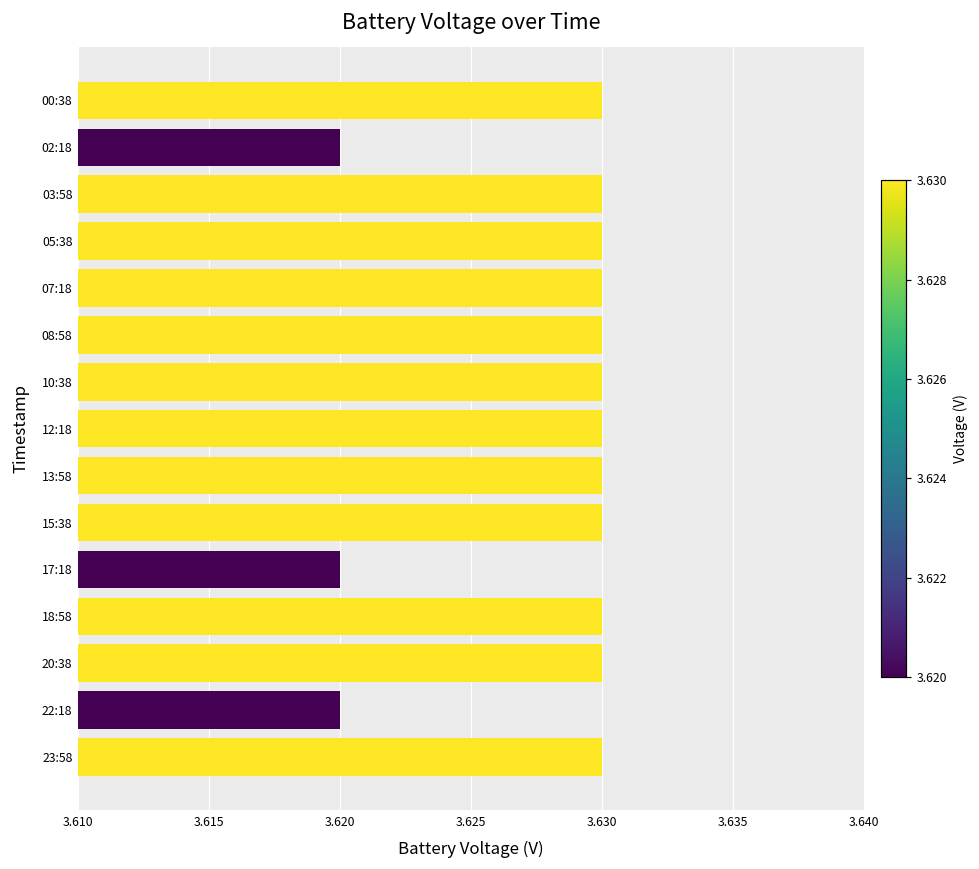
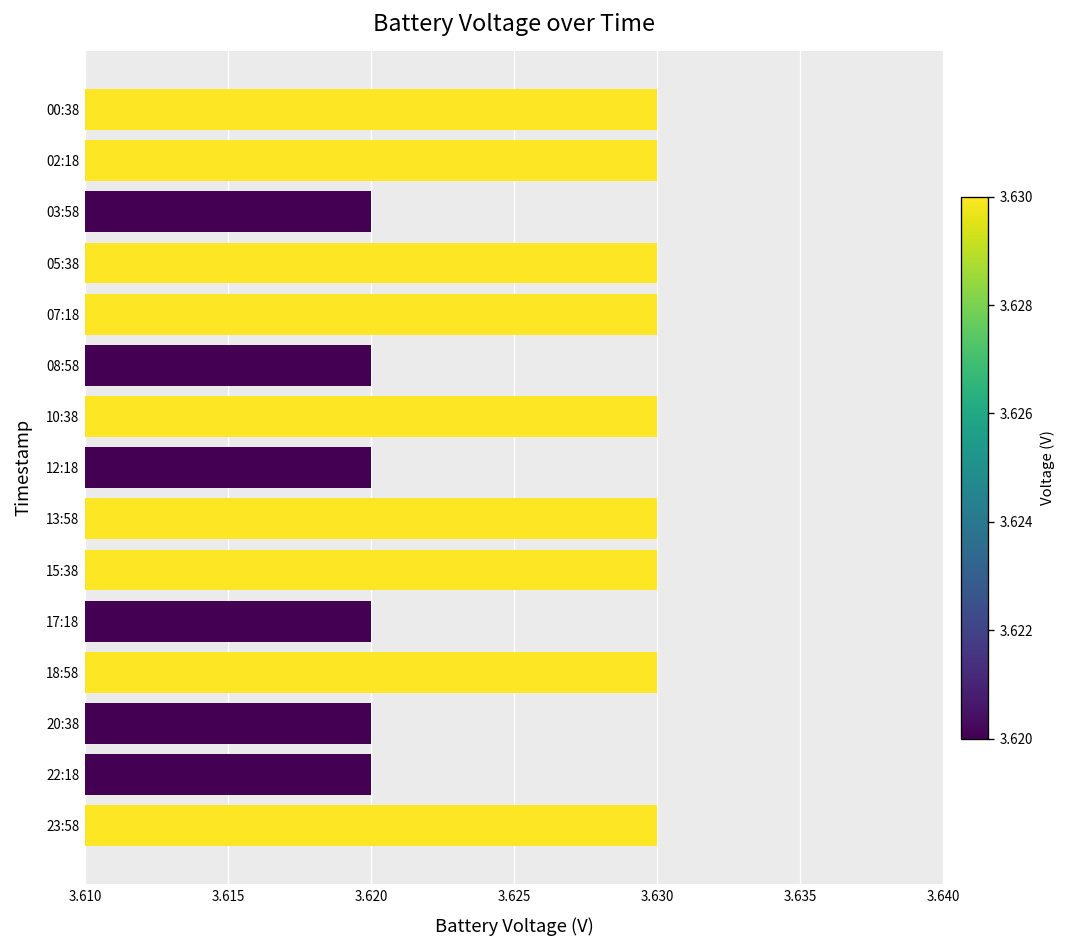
02:18: 3.62 -> 3.63
03:58: 3.63 -> 3.62
08:58: 3.63 -> 3.62
12:18: 3.63 -> 3.62
20:38: 3.63 -> 3.62
